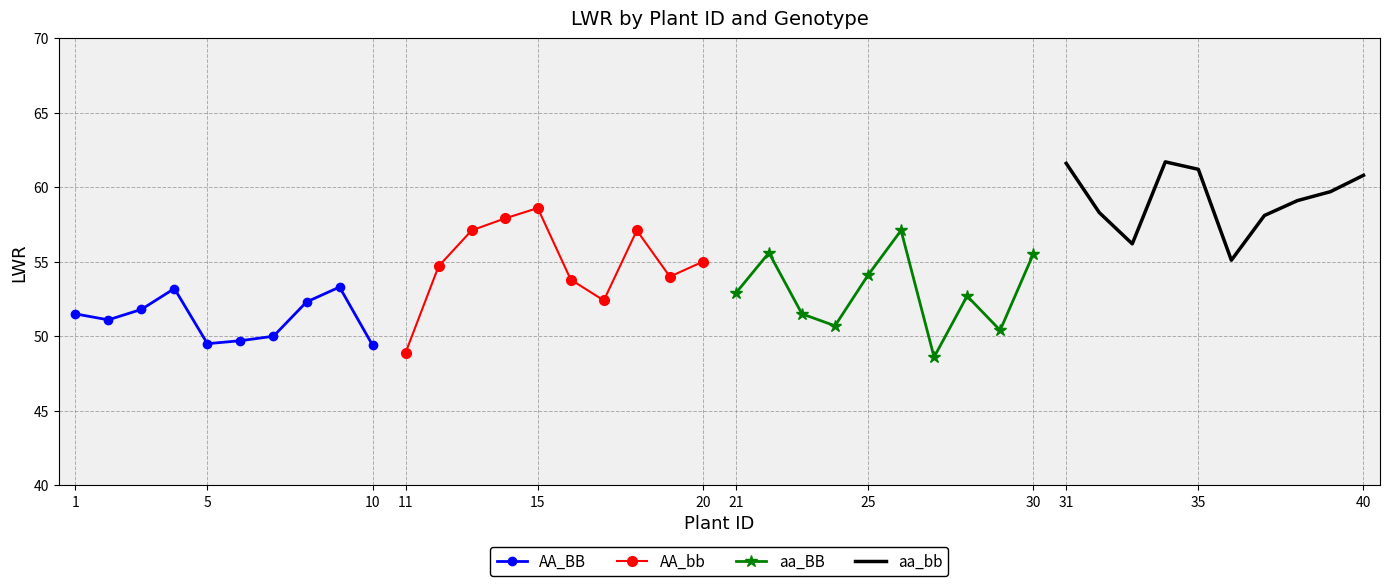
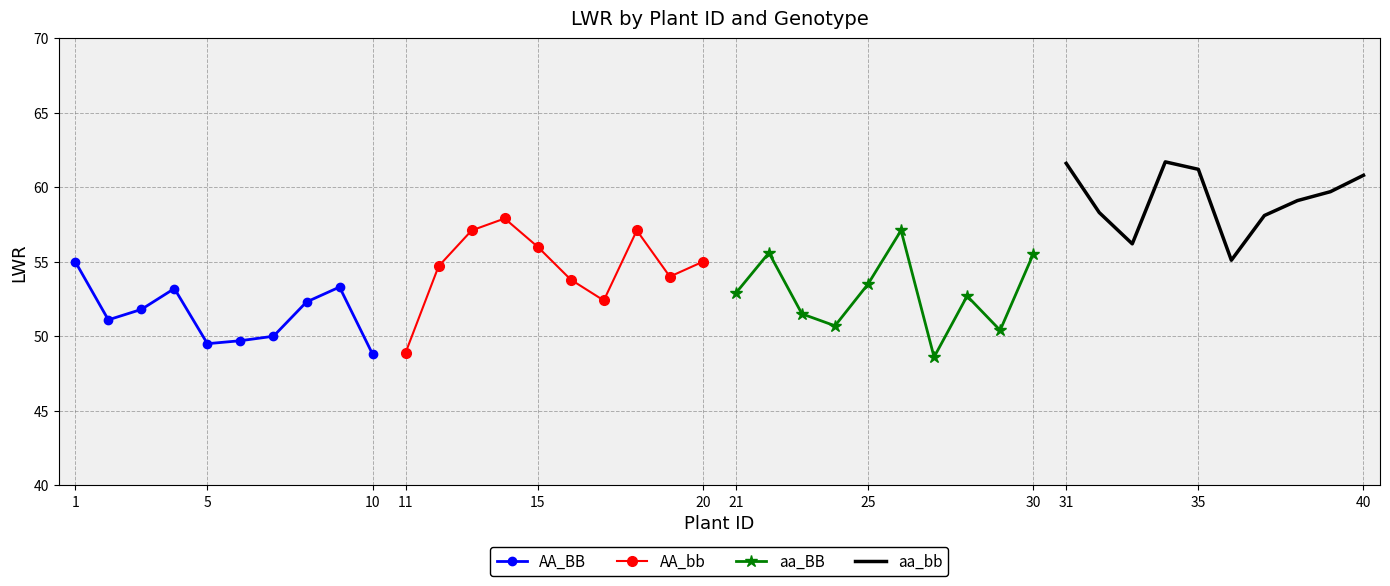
AA_BB, 1: 51.5 -> 55.0
AA_BB, 10: 49.4 -> 48.8
AA_bb, 15: 58.6 -> 56.0
aa_BB, 25: 54.1 -> 53.5
